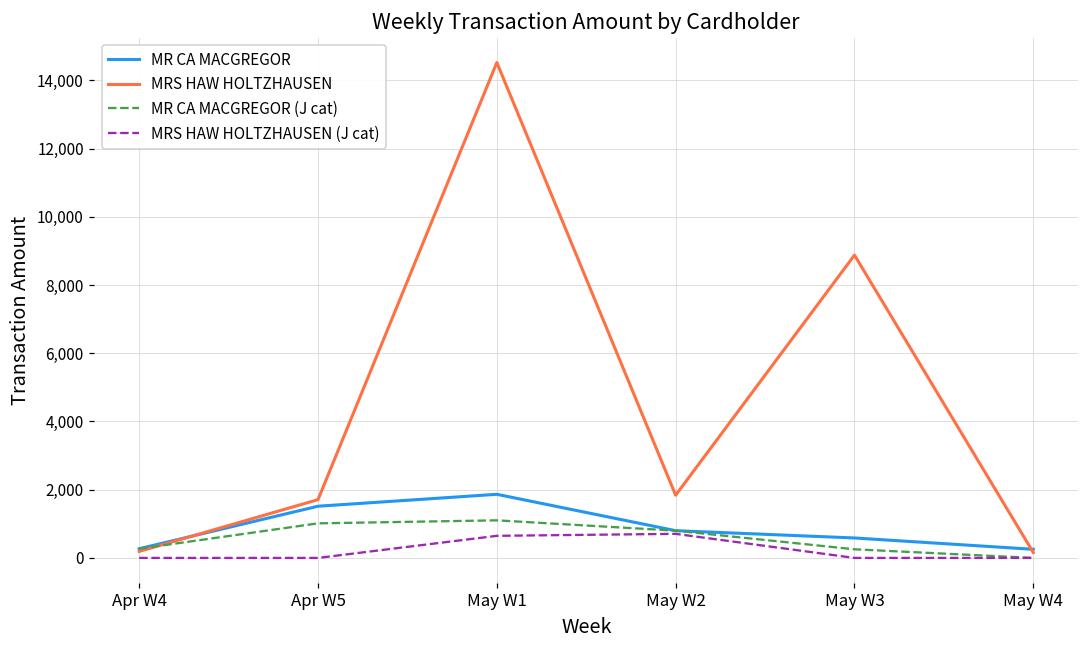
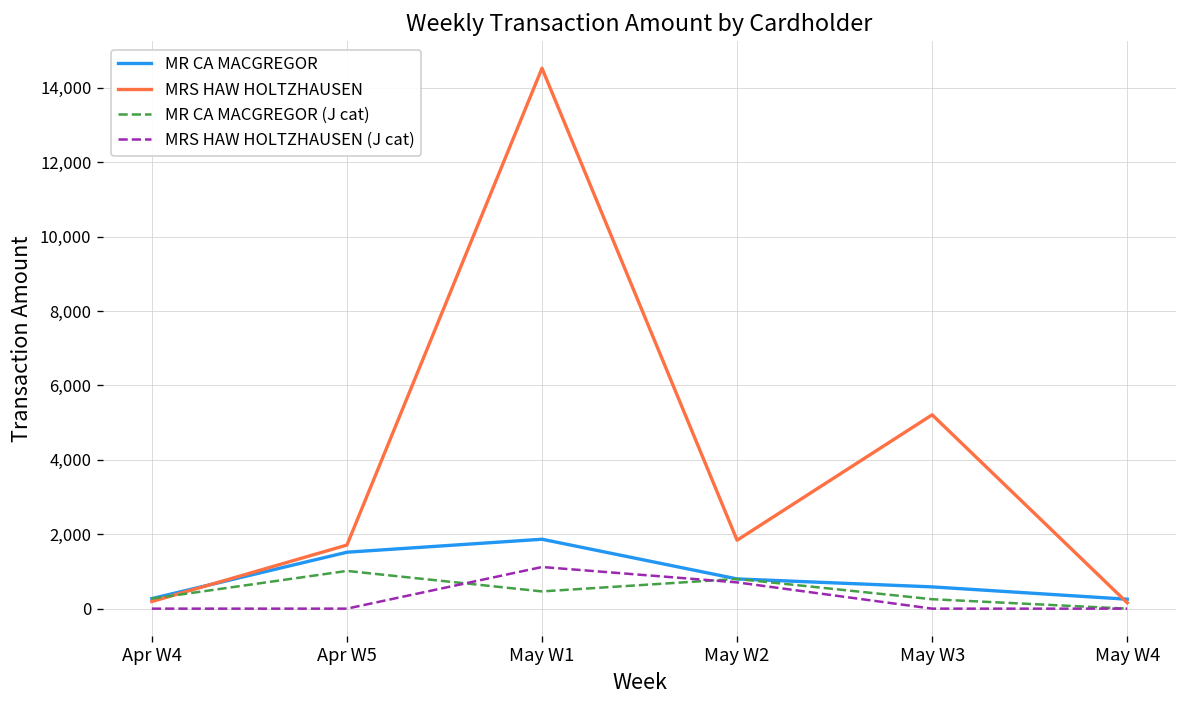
MR CA MACGREGOR (J cat), May W1: 1,100 -> 500
MRS HAW HOLTZHAUSEN (J cat), May W1: 600 -> 1,100
MRS HAW HOLTZHAUSEN, May W3: 8,900 -> 5,200
